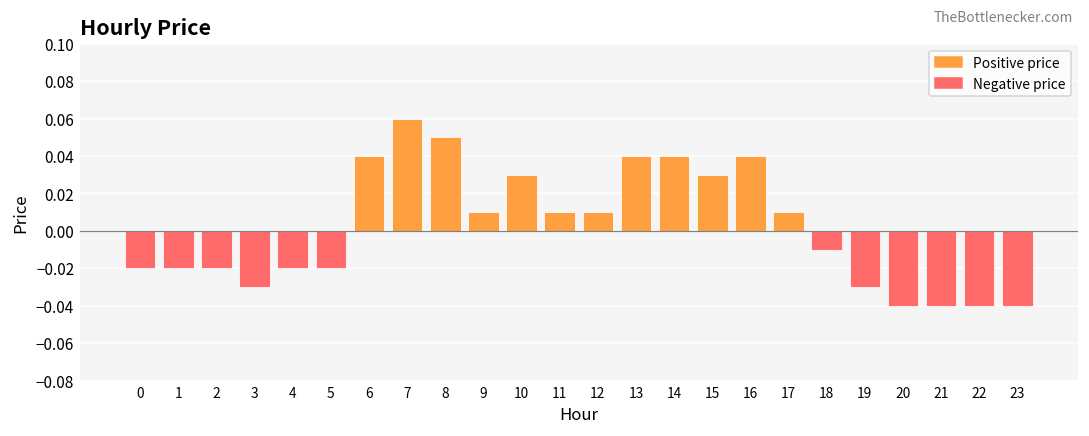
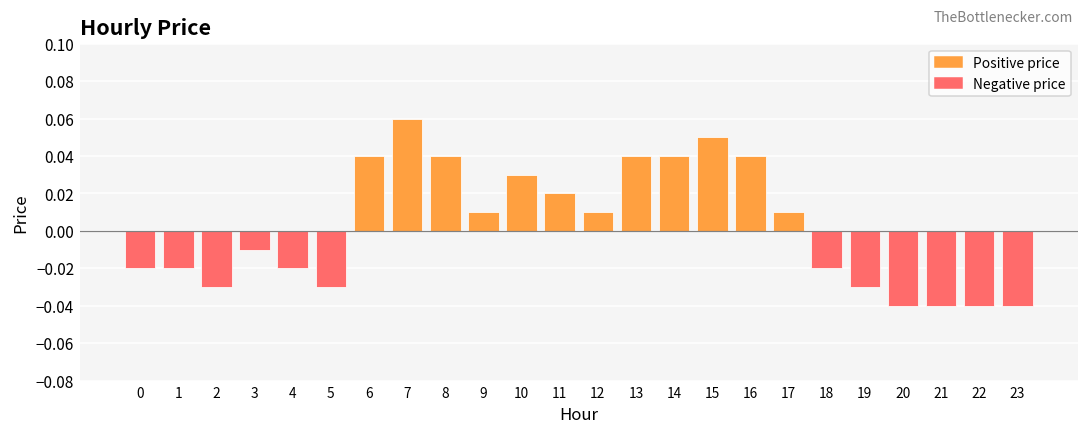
2: -0.02 -> -0.03
3: -0.03 -> -0.01
5: -0.02 -> -0.03
8: 0.05 -> 0.04
11: 0.01 -> 0.02
15: 0.03 -> 0.05
18: -0.01 -> -0.02
